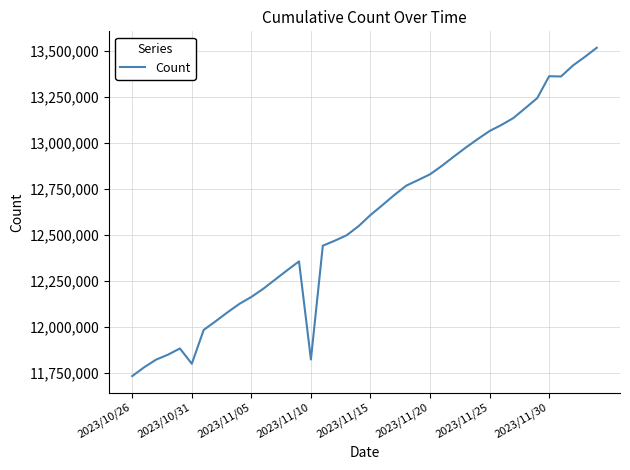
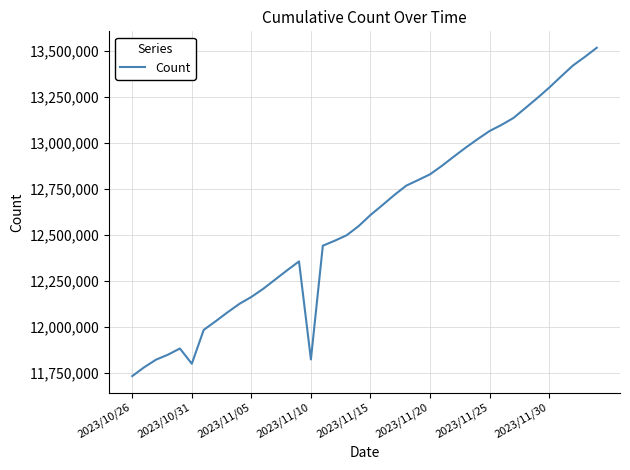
2023/11/30: 13,360,000 -> 13,300,000
